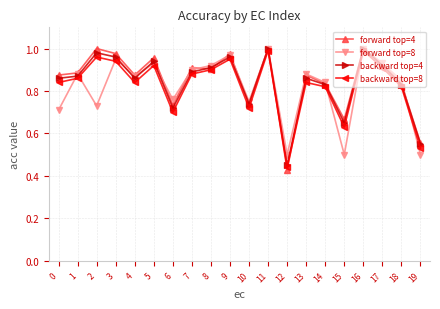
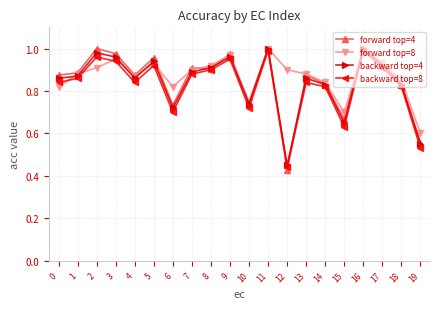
forward top=8, 0: 0.71 -> 0.82
forward top=8, 2: 0.73 -> 0.91
forward top=8, 6: 0.76 -> 0.82
forward top=8, 12: 0.5 -> 0.9
forward top=8, 15: 0.5 -> 0.7
forward top=8, 19: 0.5 -> 0.6
